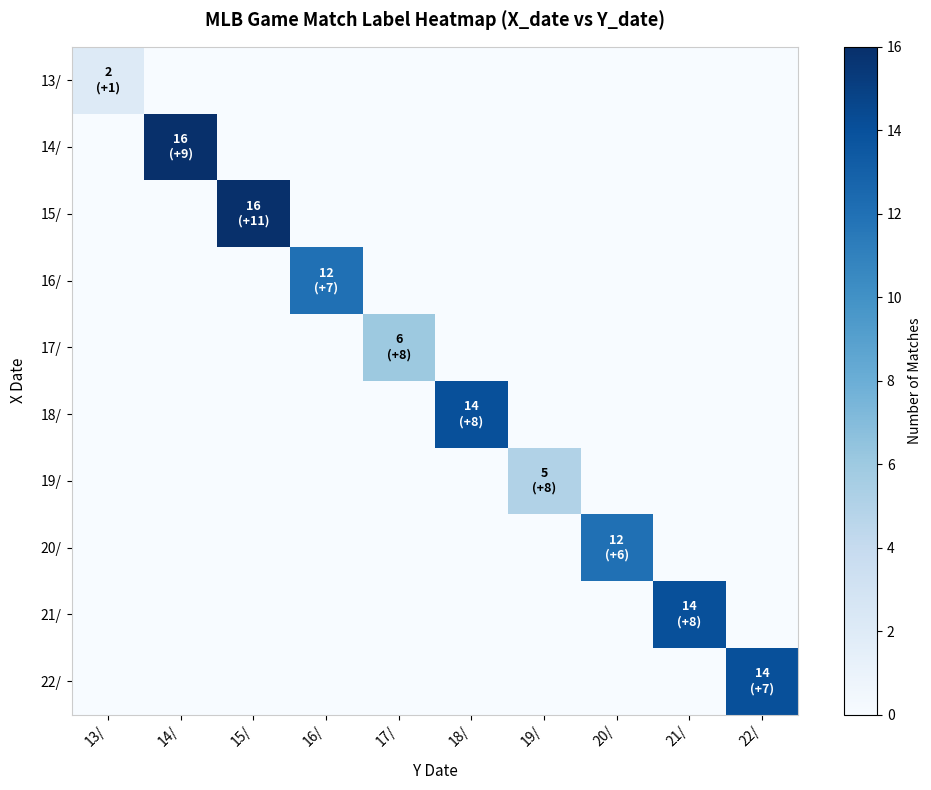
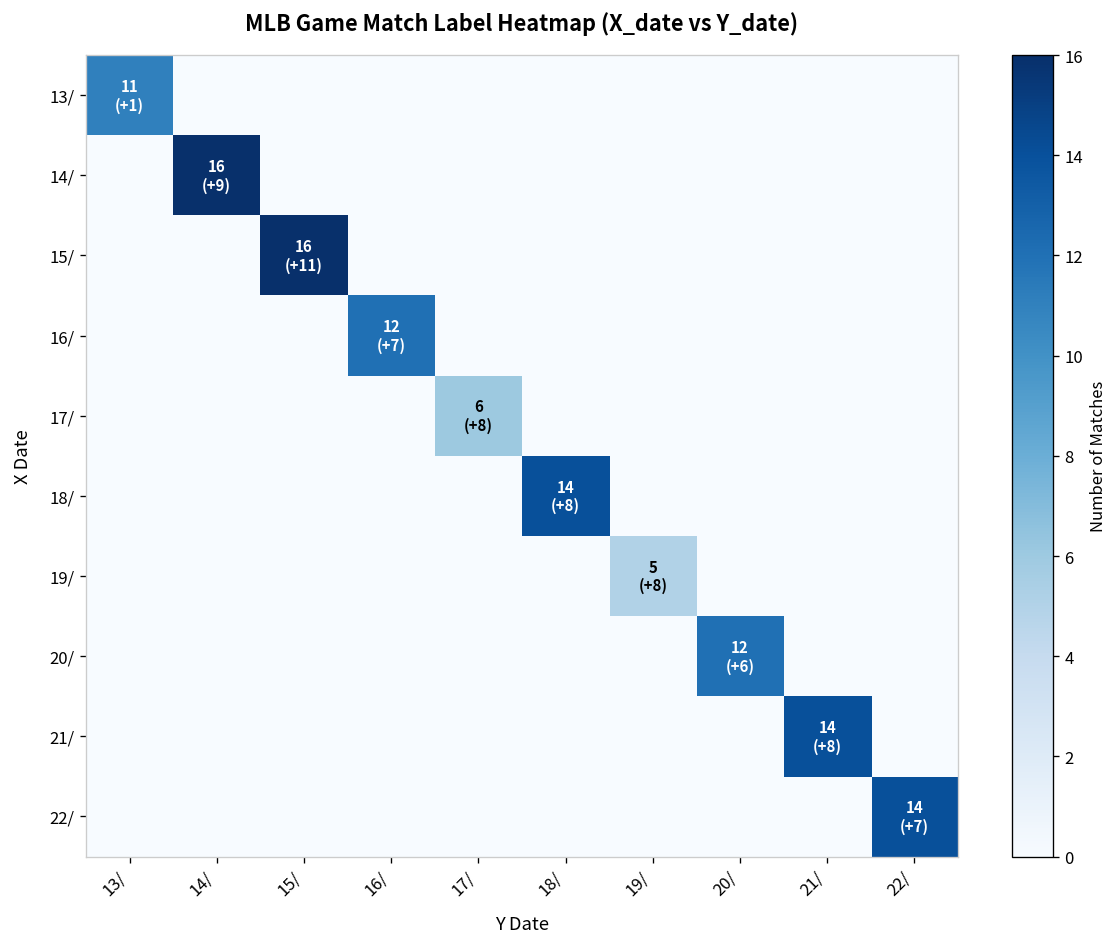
13/, 13/: 2 -> 11
